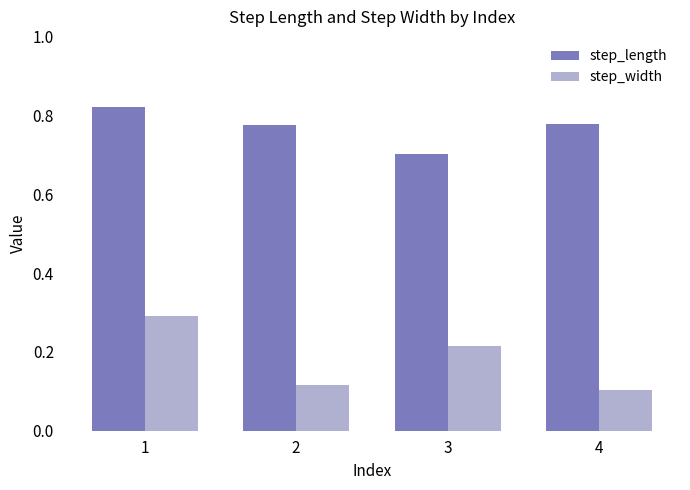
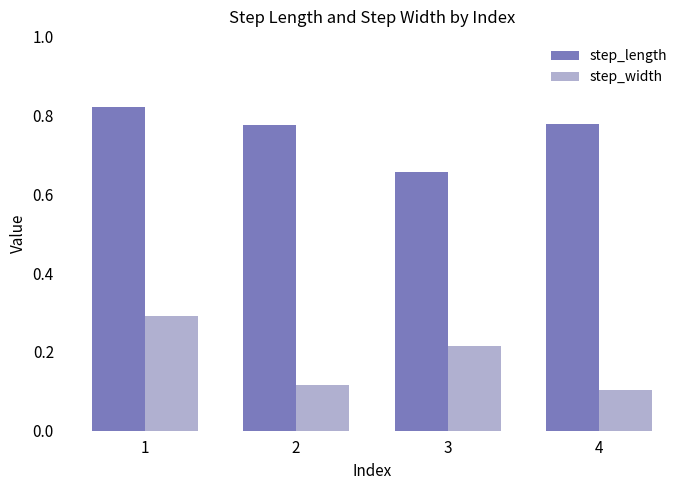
step_length, 3: 0.70 -> 0.66
